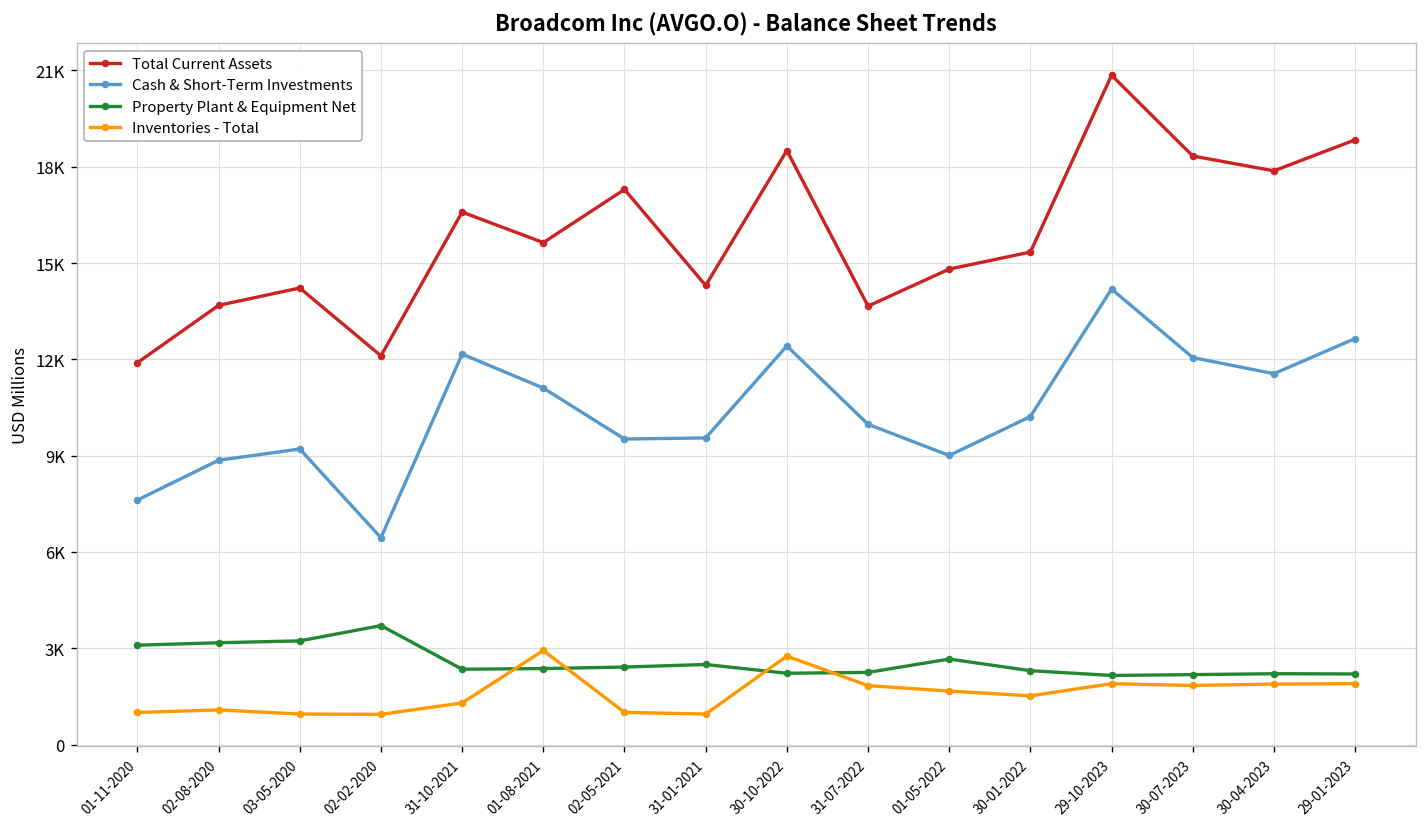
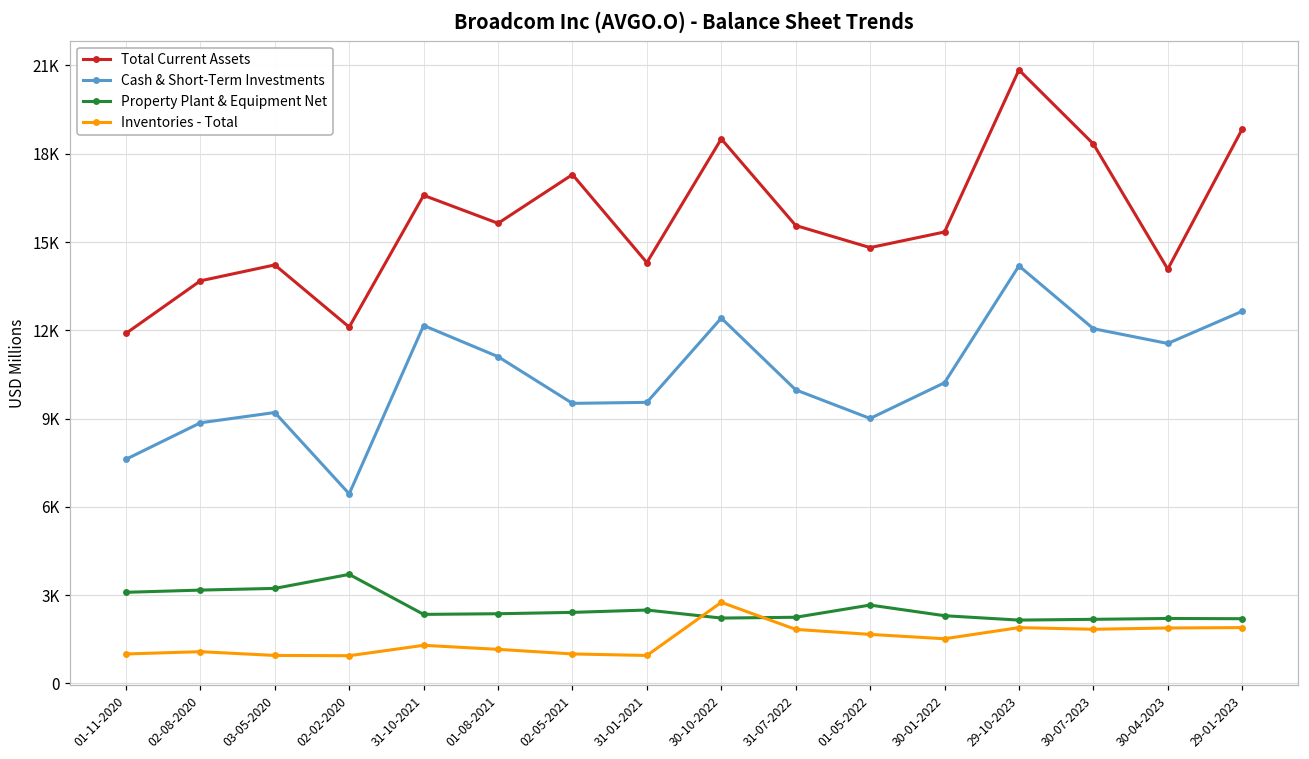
Inventories - Total, 01-08-2021: 2900 -> 1200
Total Current Assets, 31-07-2022: 13700 -> 15600
Total Current Assets, 30-04-2023: 17900 -> 14100
